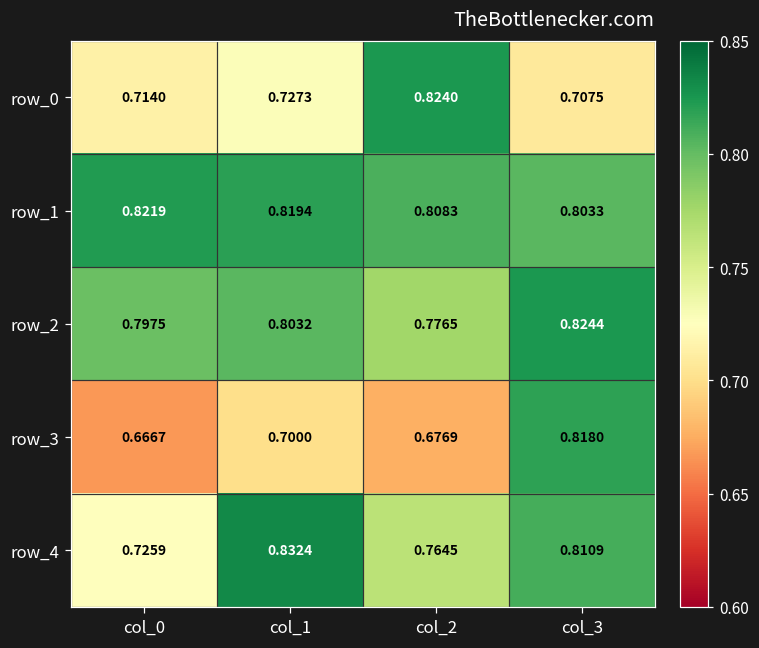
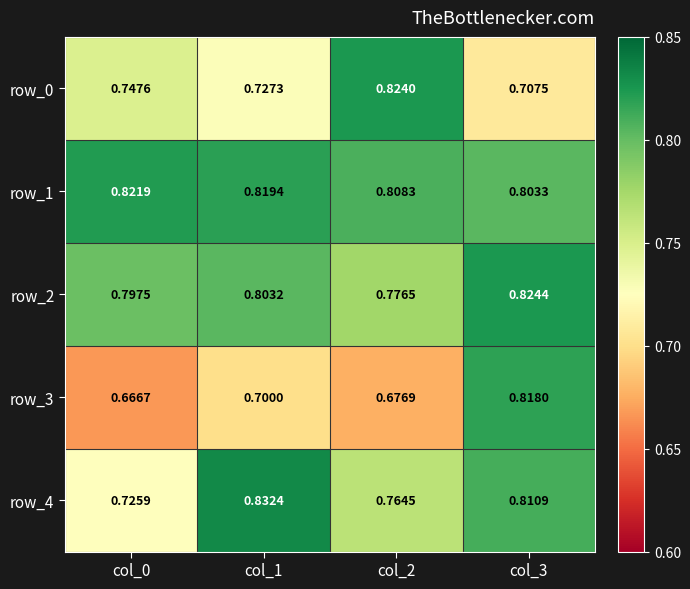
row_0, col_0: 0.7140 -> 0.7476
